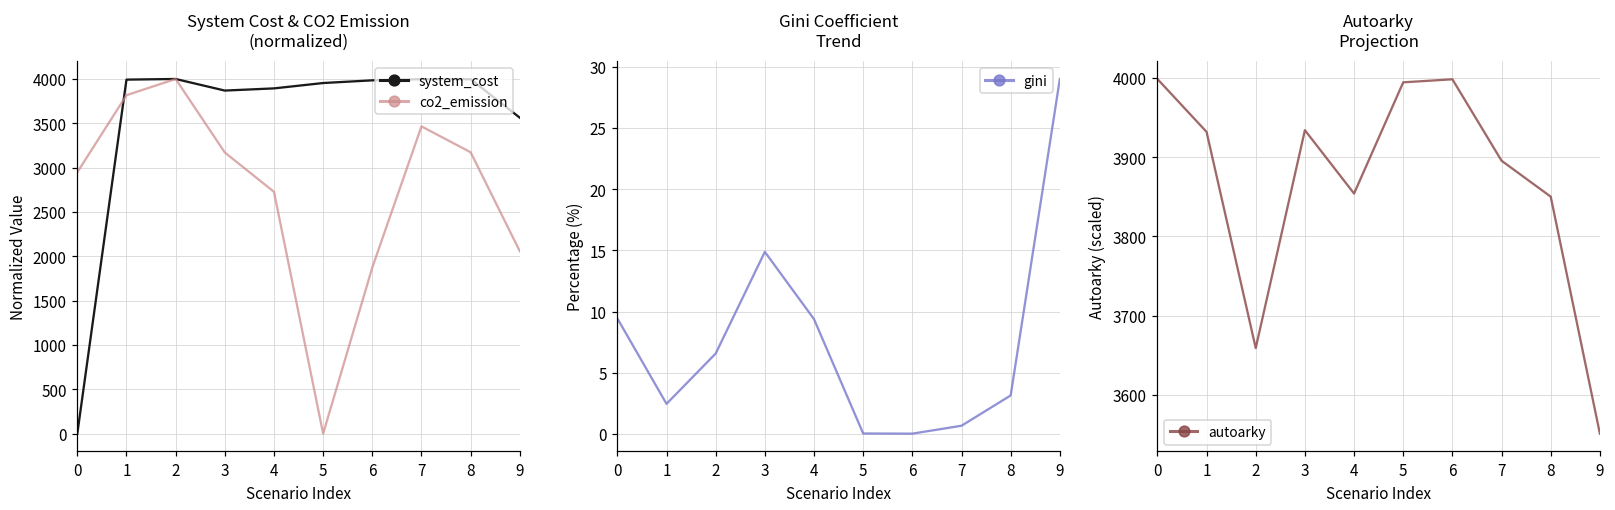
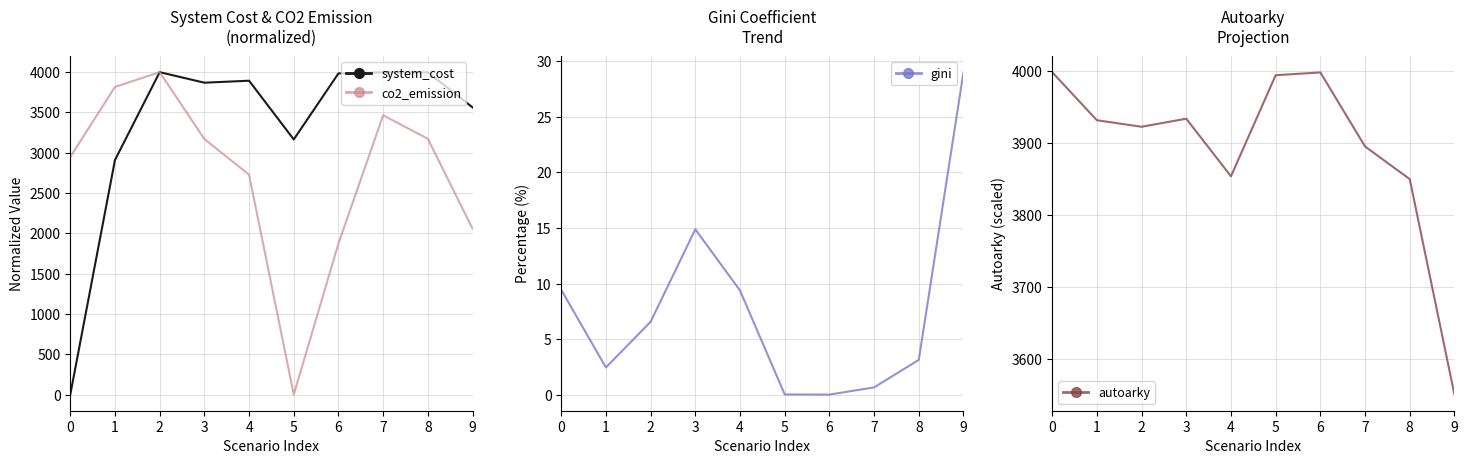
System Cost & CO2 Emission (normalized), system_cost, 1: 4000 -> 2900
System Cost & CO2 Emission (normalized), system_cost, 5: 4000 -> 3200
Autoarky Projection, 2: 3660 -> 3920
